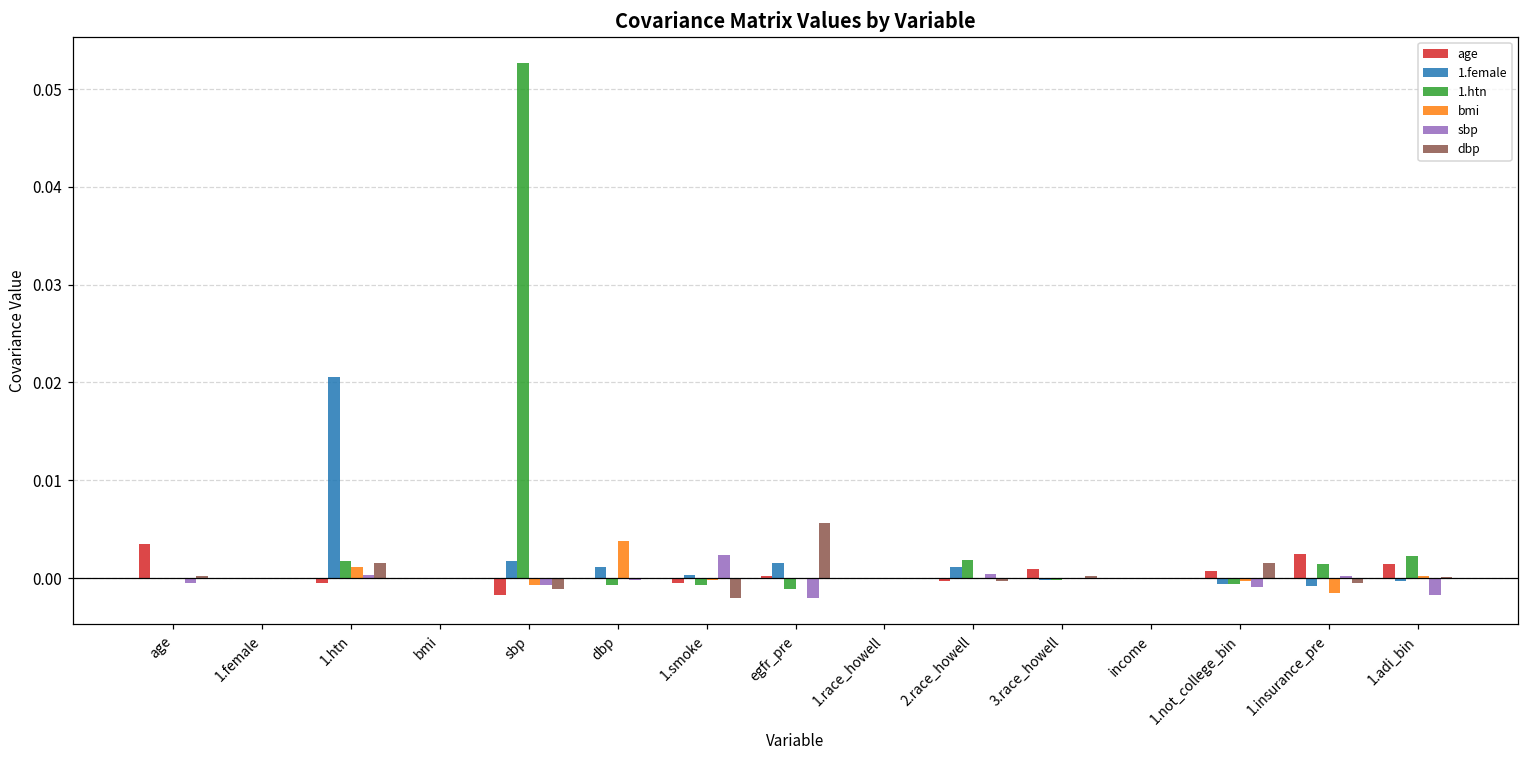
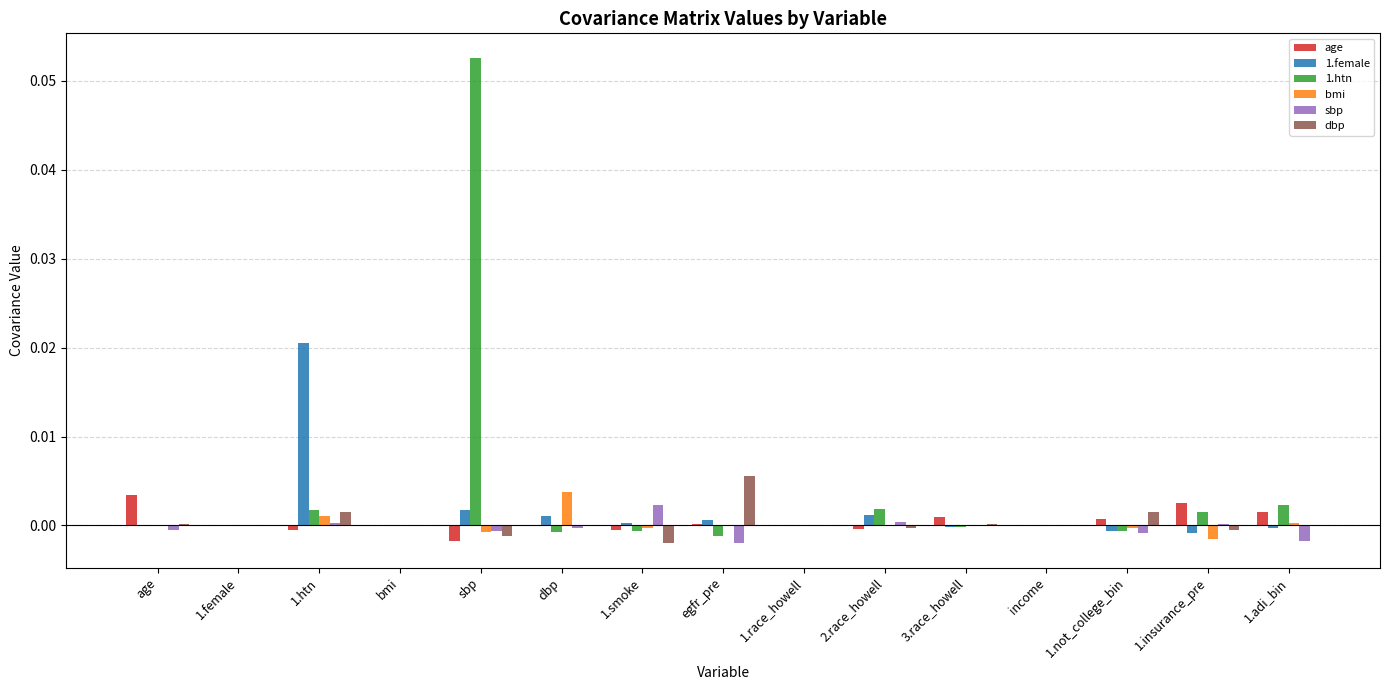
1.female, egfr_pre: 0.002 -> 0.001
